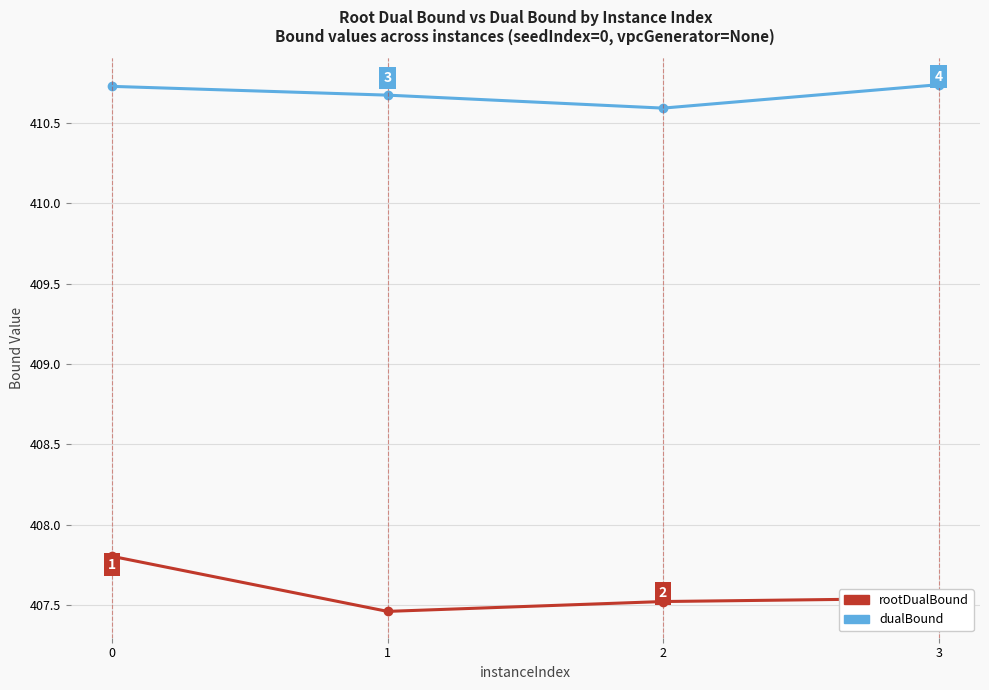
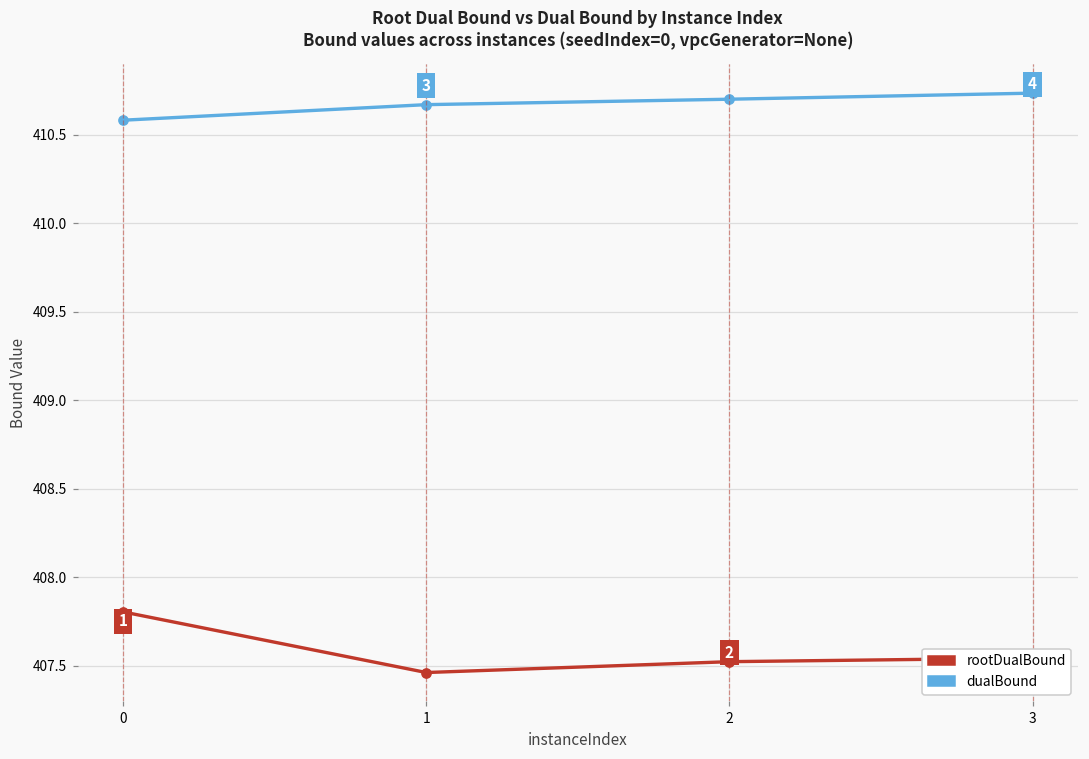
dualBound, 0: 410.73 -> 410.58
dualBound, 2: 410.59 -> 410.70
